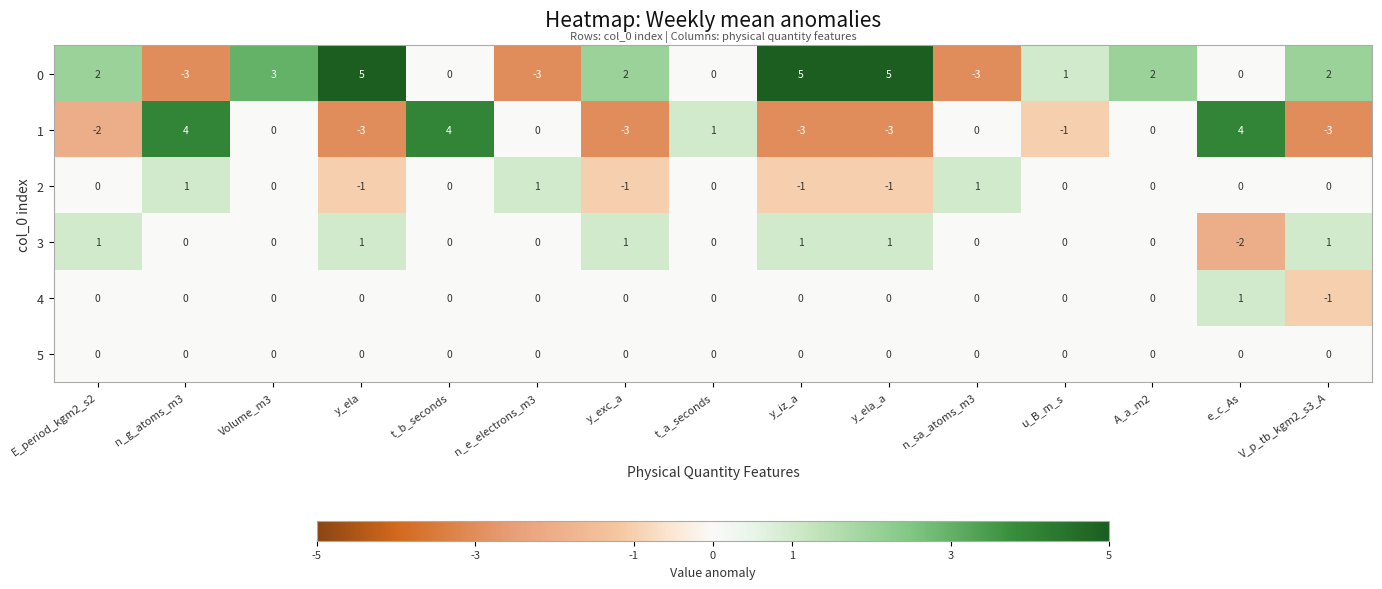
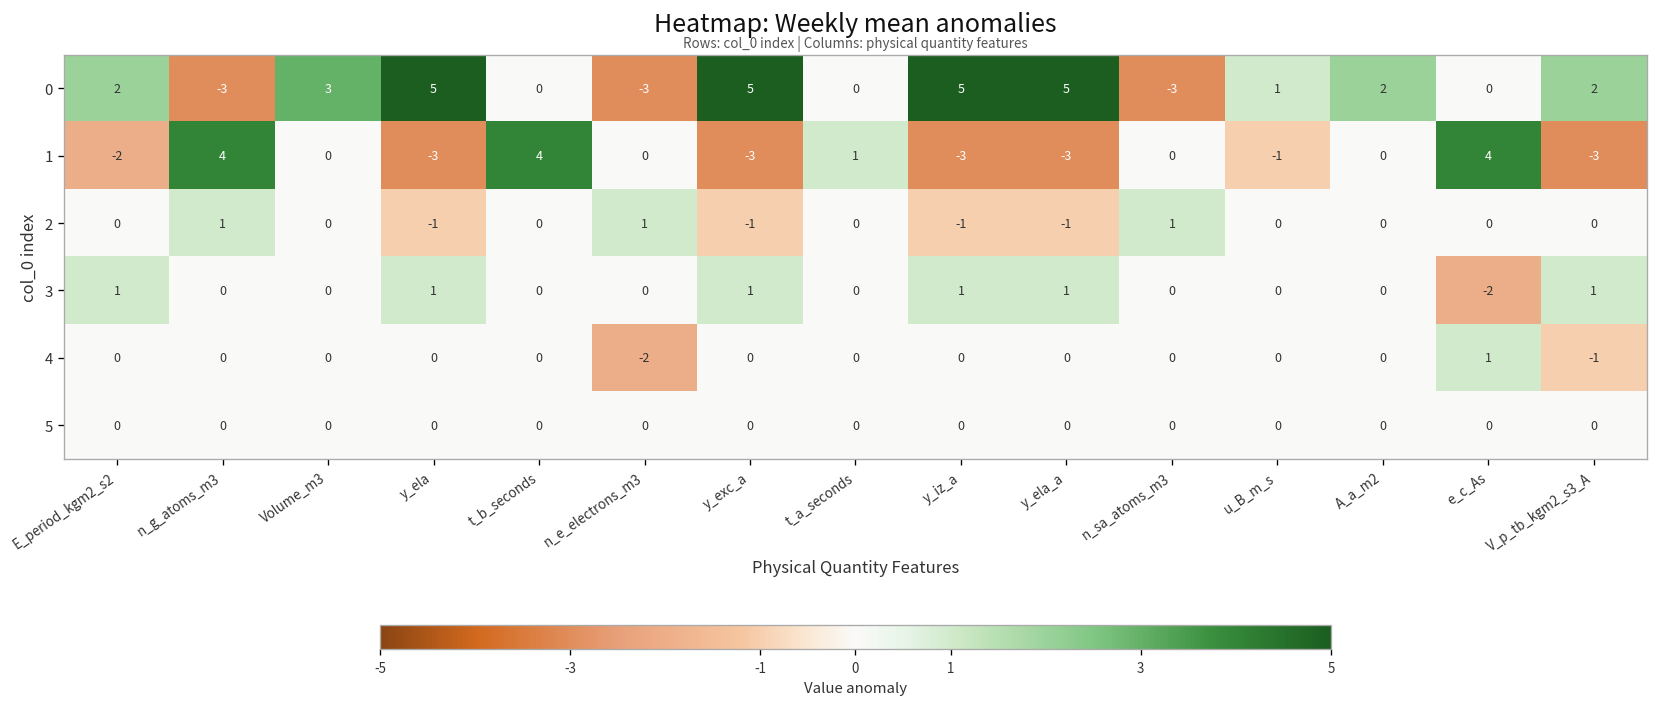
0, y_exc_a: 2 -> 5
4, n_e_electrons_m3: 0 -> -2
